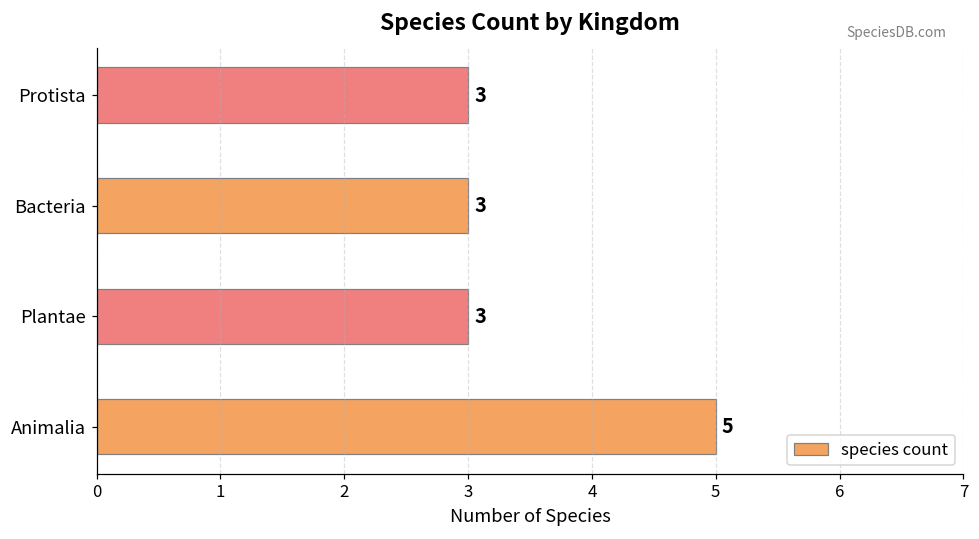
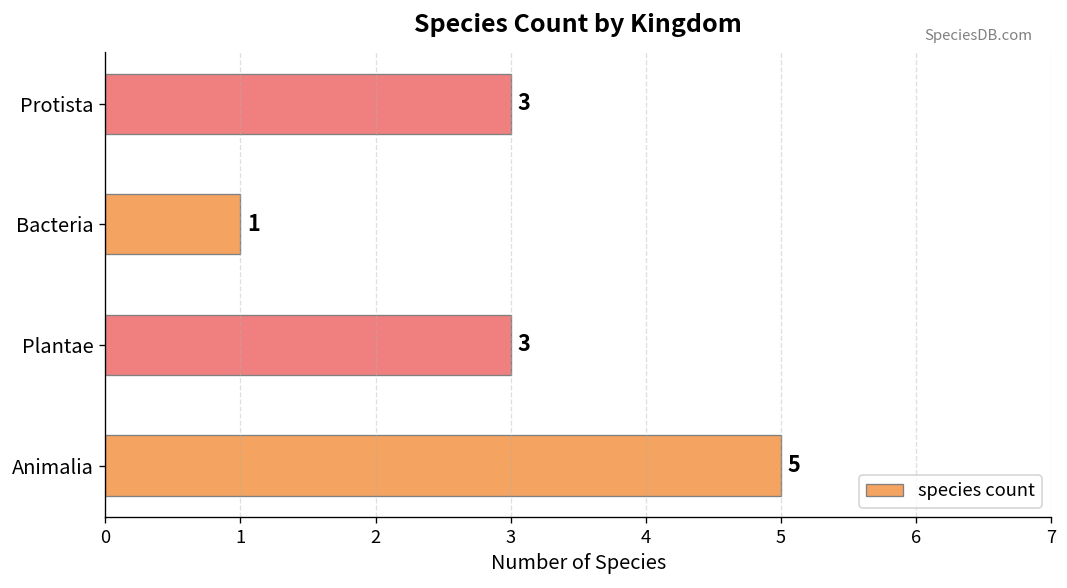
Bacteria: 3 -> 1
